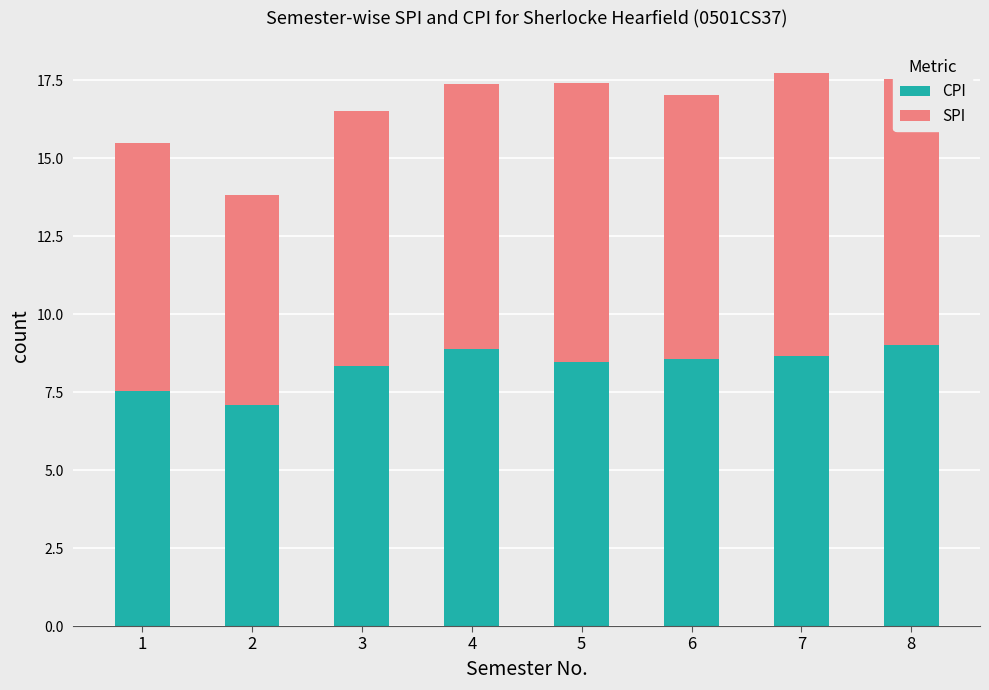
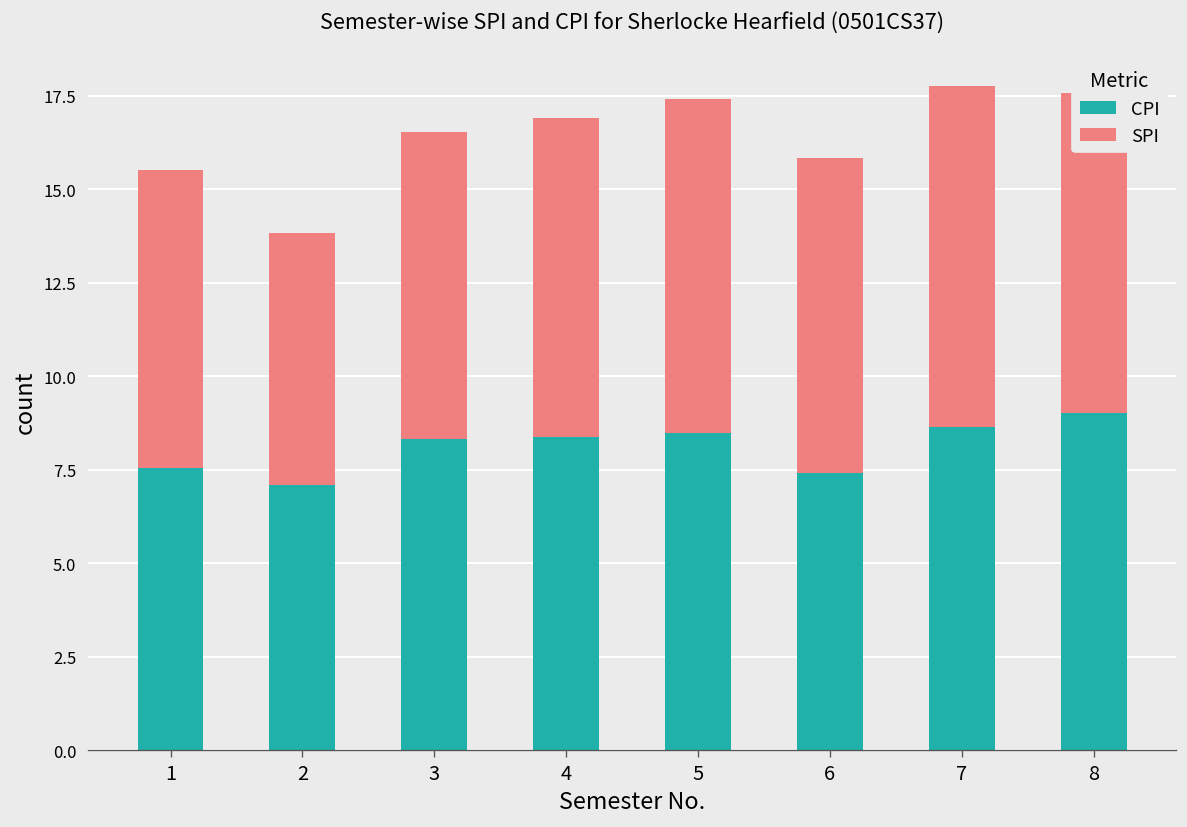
CPI, 4: 8.9 -> 8.4
CPI, 6: 8.6 -> 7.4
